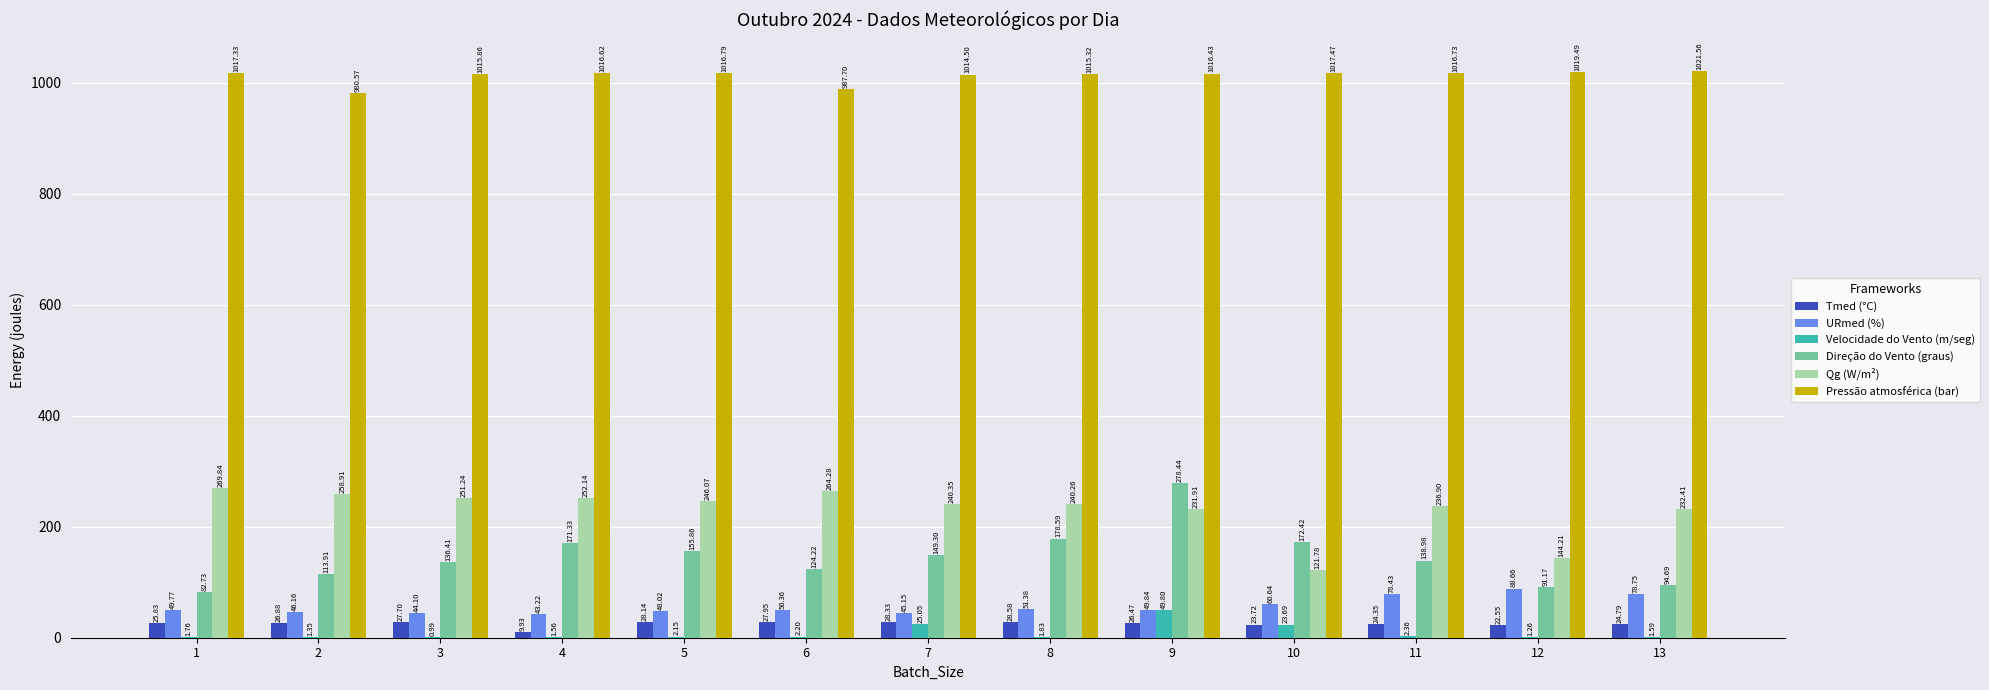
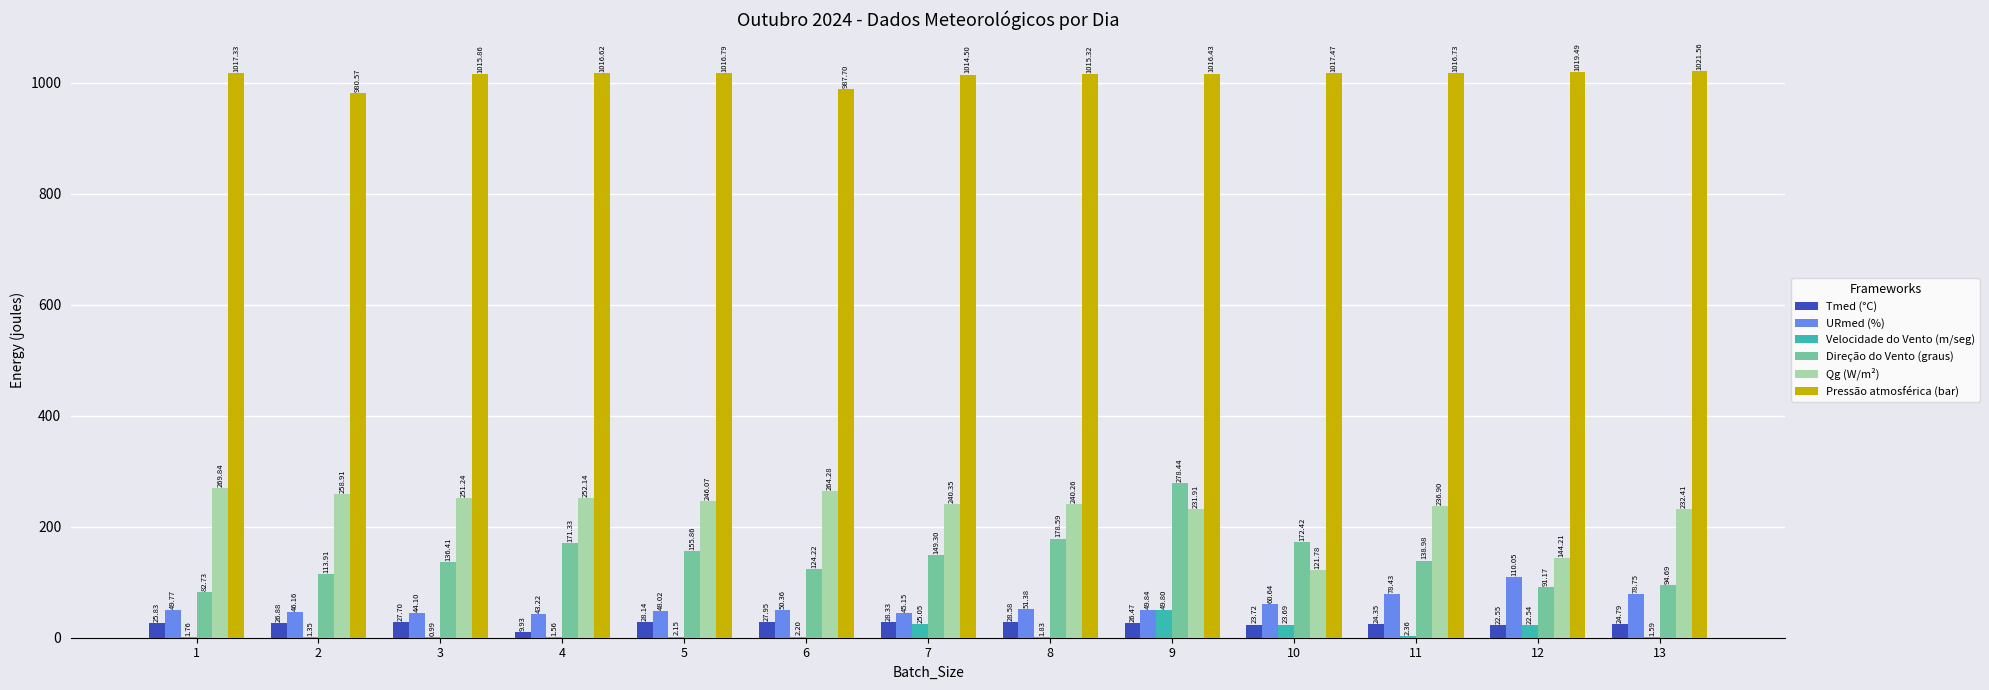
URmed (%), 12: 88.66 -> 110.05
Velocidade do Vento (m/seg), 12: 1.26 -> 22.54
